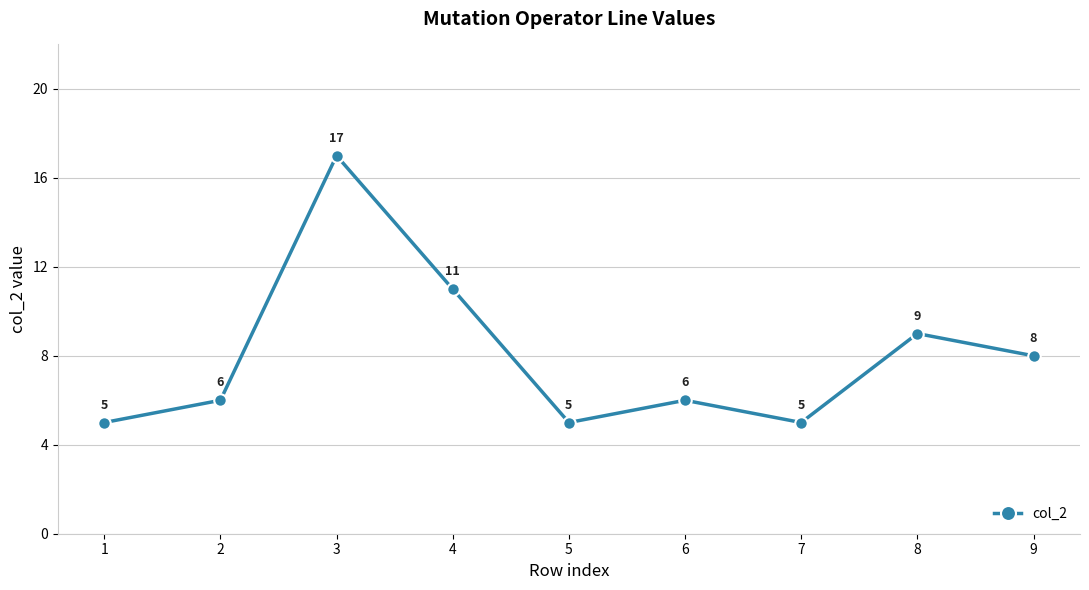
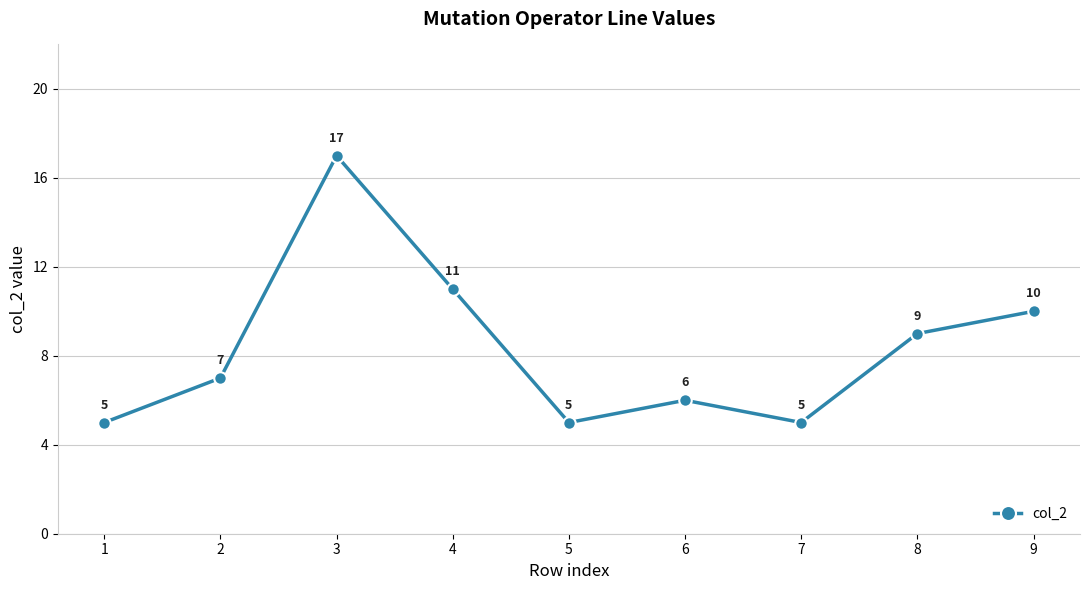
2: 6 -> 7
9: 8 -> 10
